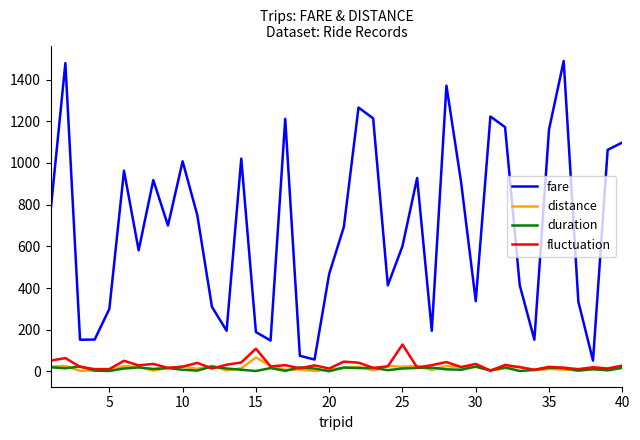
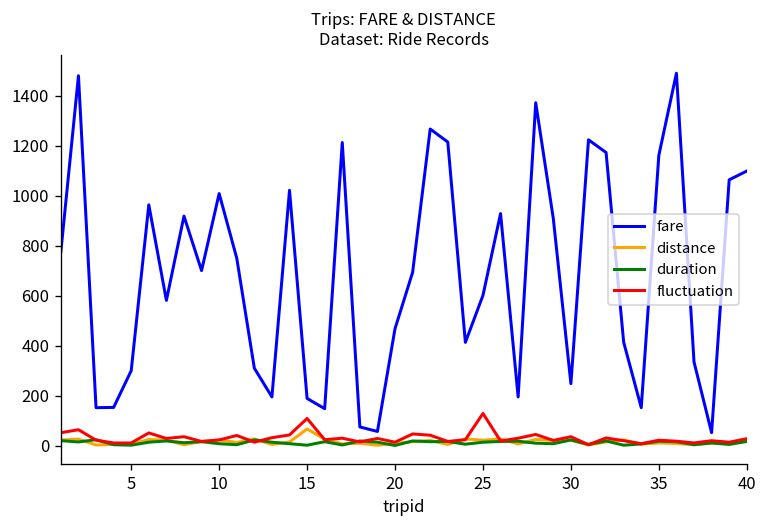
fare, 30: 340 -> 250
